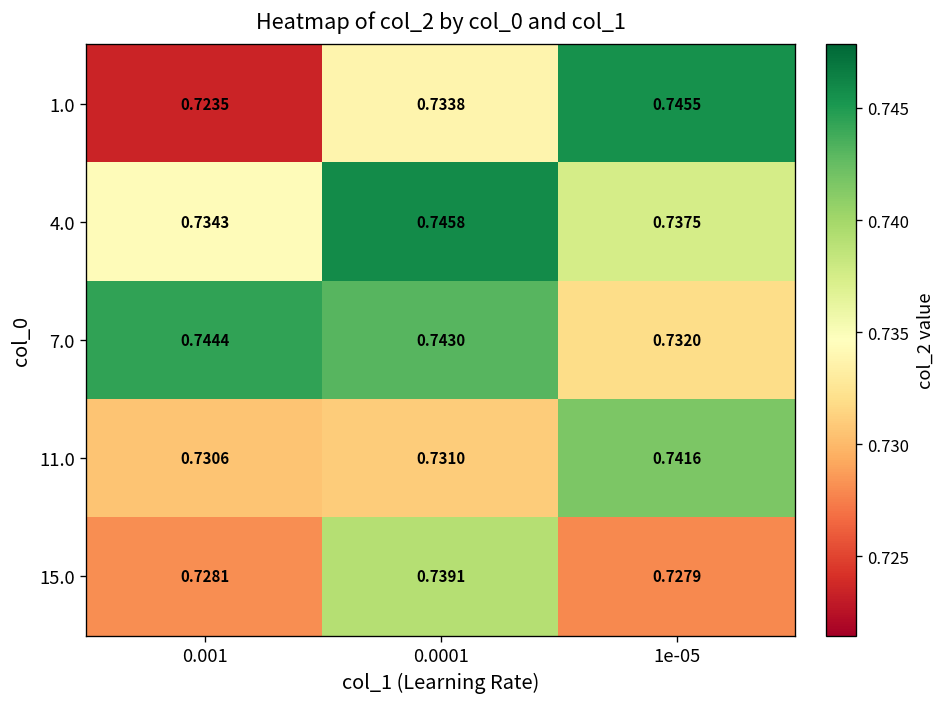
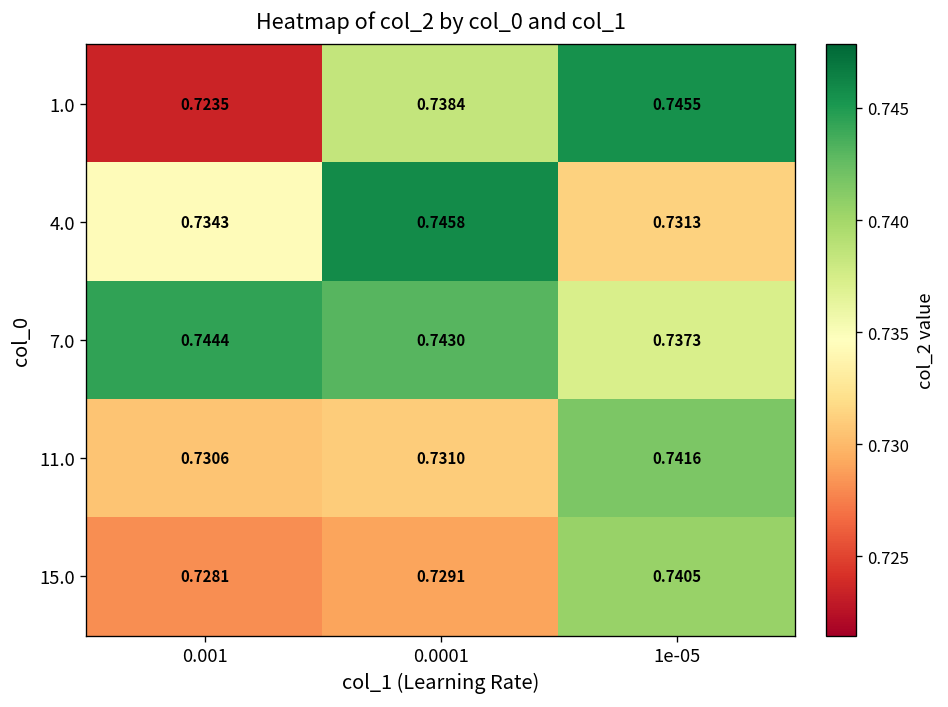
1.0, 0.0001: 0.7338 -> 0.7384
4.0, 1e-05: 0.7375 -> 0.7313
7.0, 1e-05: 0.7320 -> 0.7373
15.0, 0.0001: 0.7391 -> 0.7291
15.0, 1e-05: 0.7279 -> 0.7405
